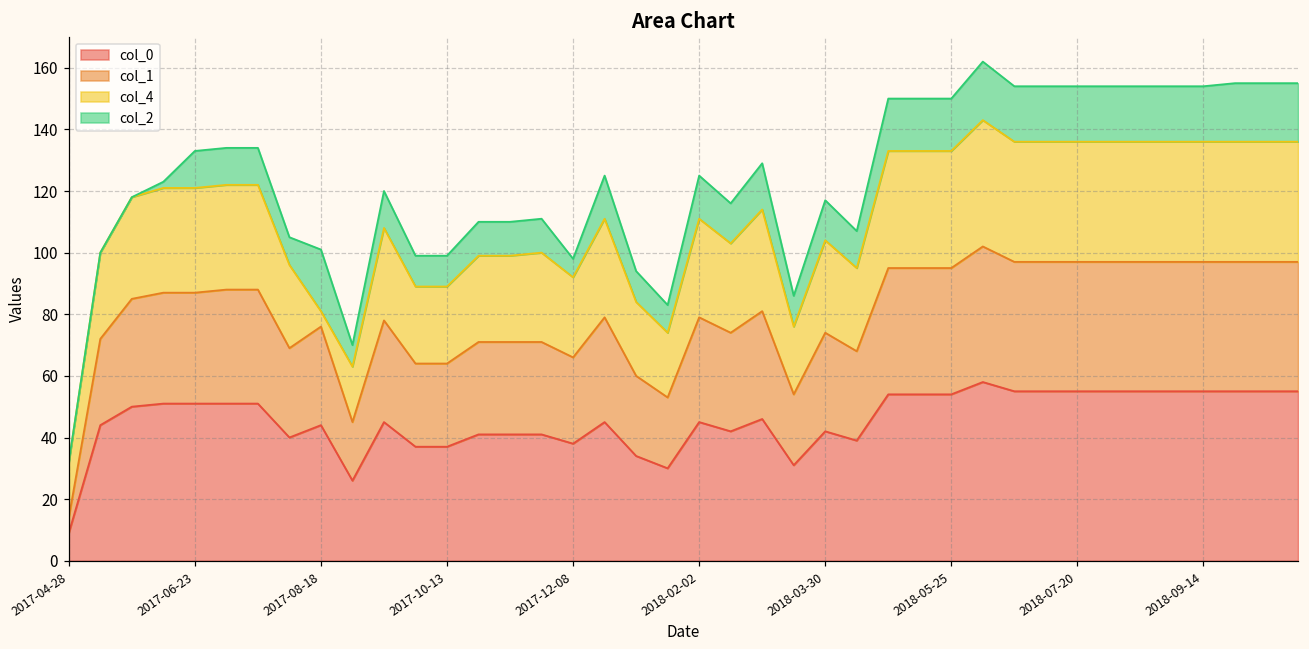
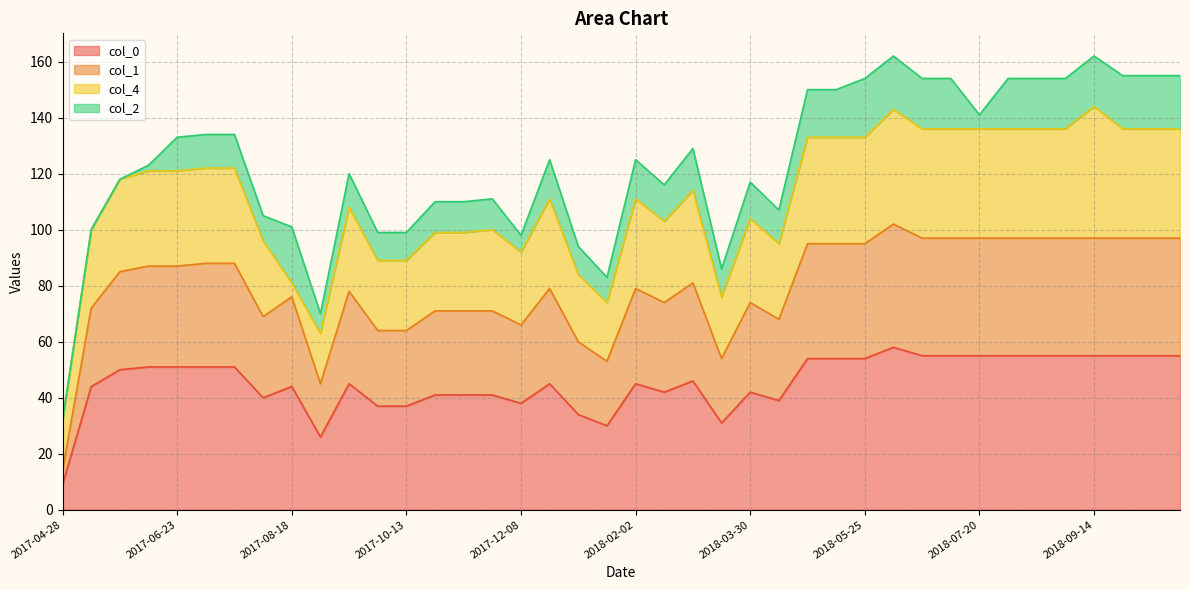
col_2, 2018-05-25: 17 -> 21
col_2, 2018-07-20: 18 -> 5
col_4, 2018-09-14: 39 -> 47
